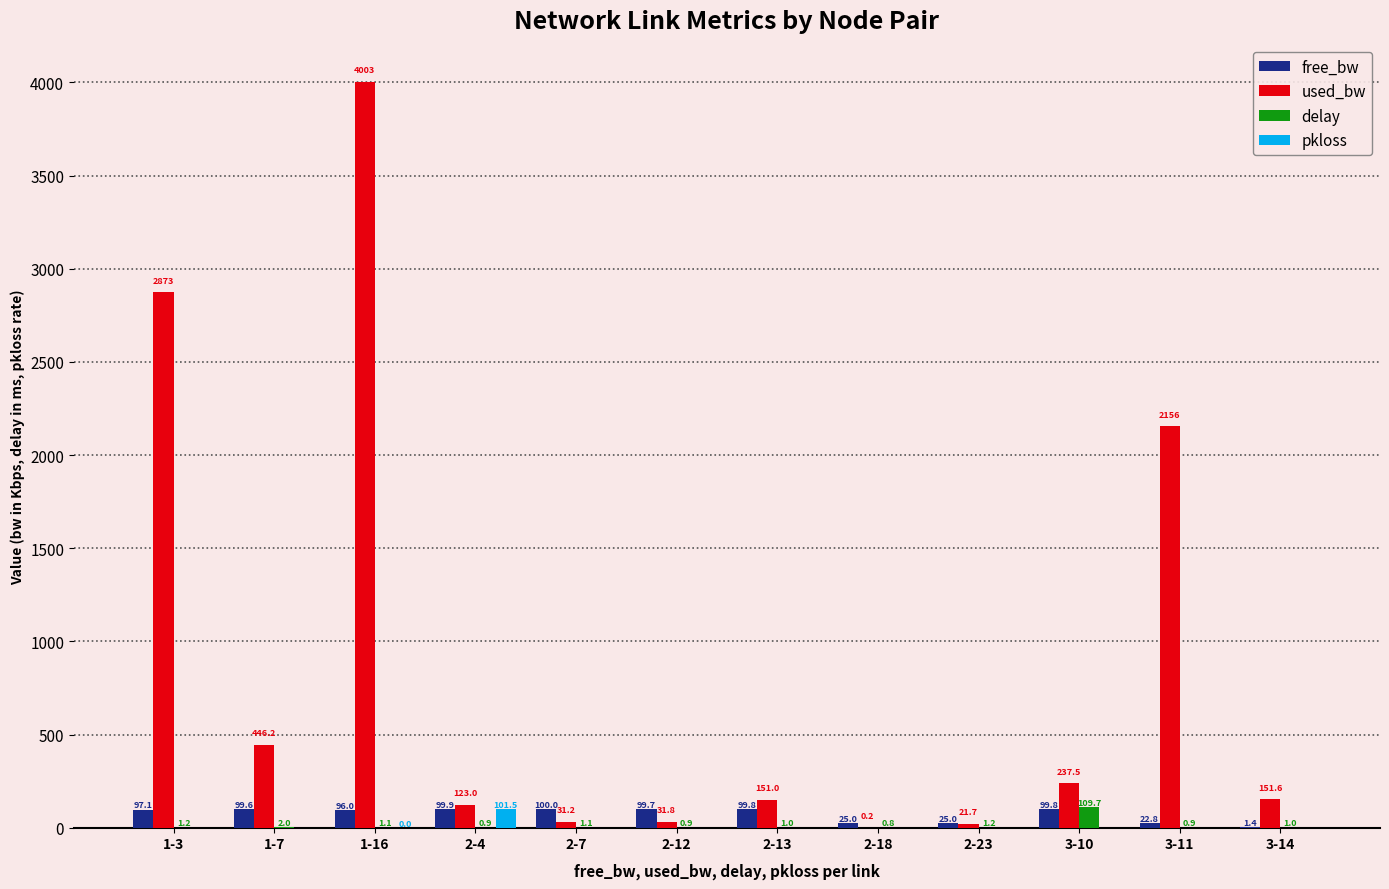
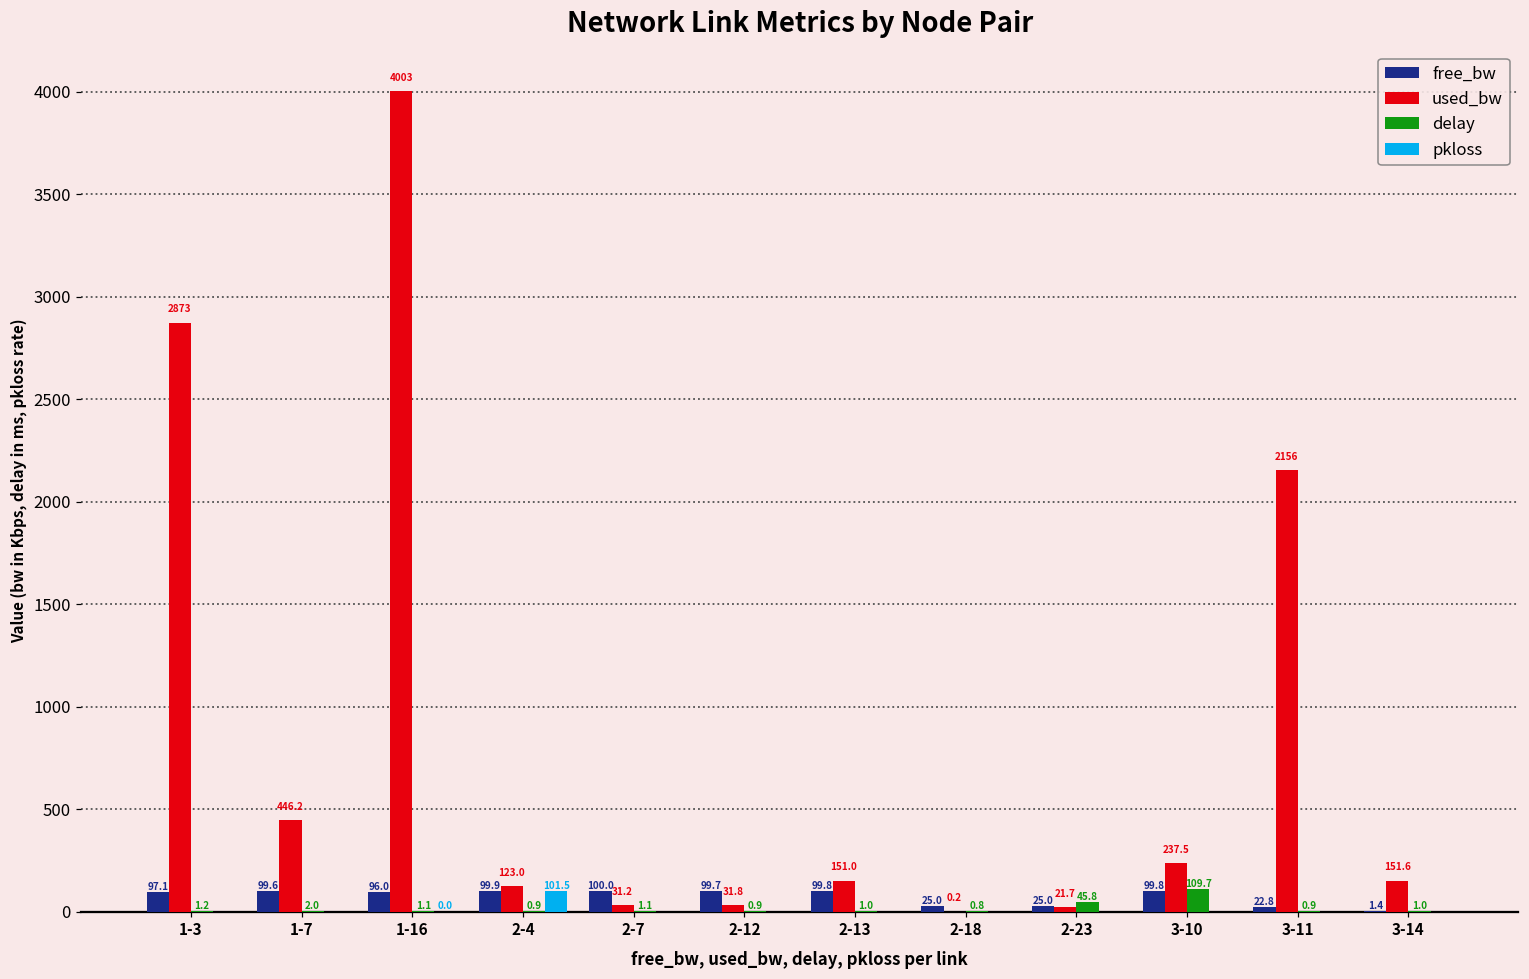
delay, 2-23: 1.2 -> 45.8
